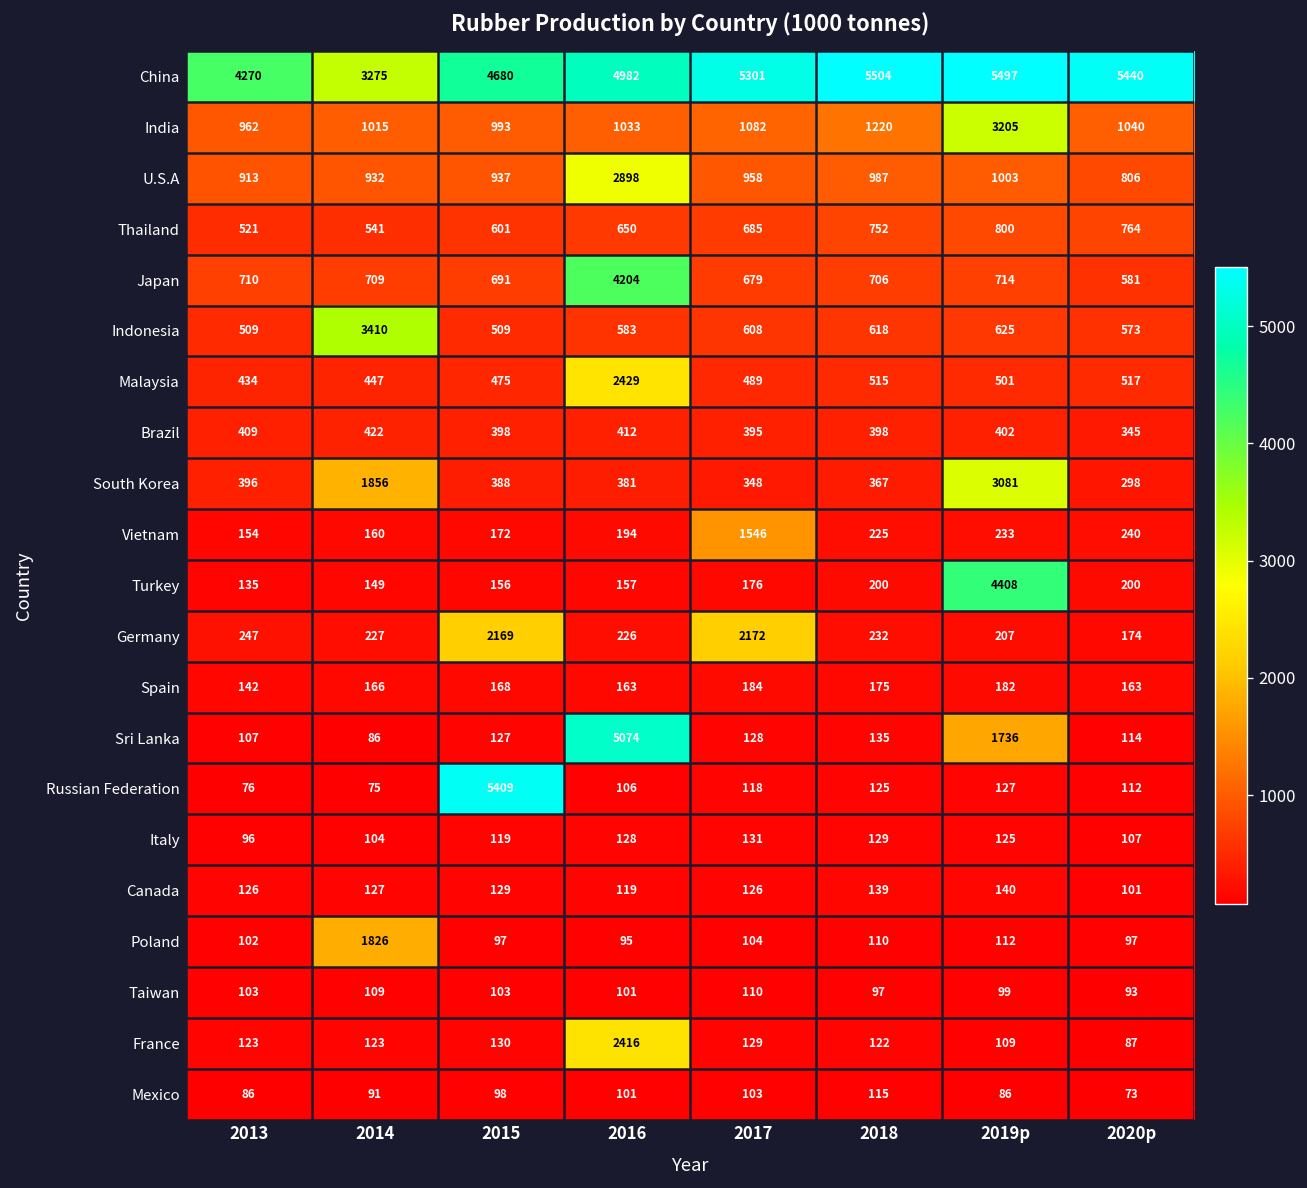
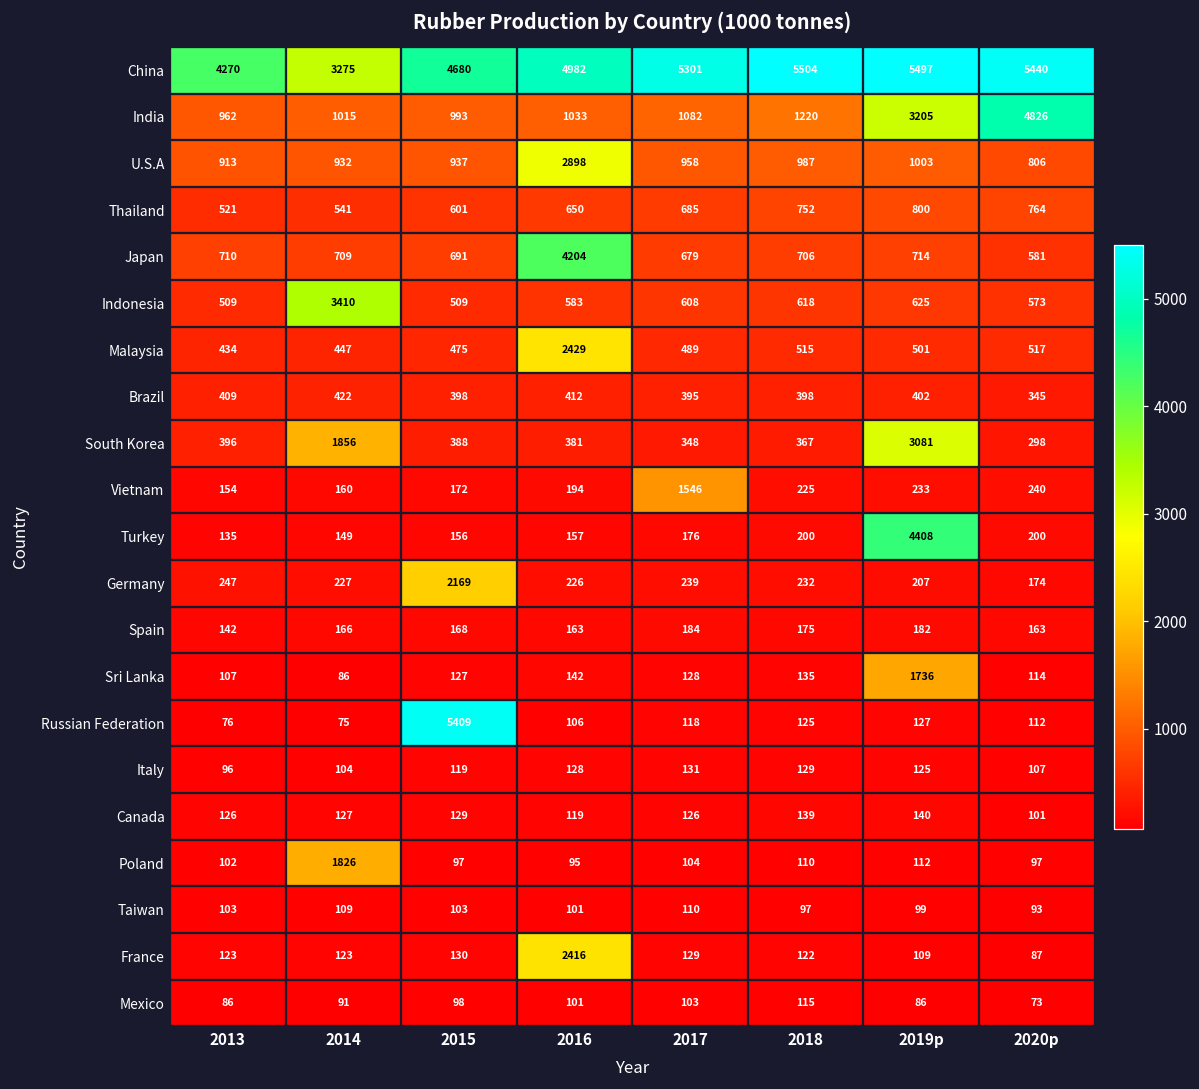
India, 2020p: 1040 -> 4826
Germany, 2017: 2172 -> 239
Sri Lanka, 2016: 5074 -> 142
